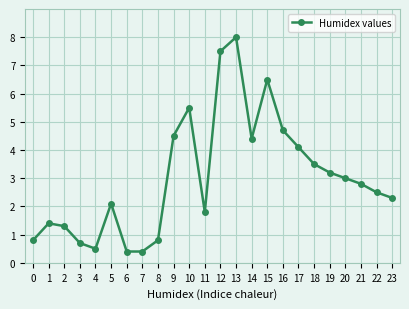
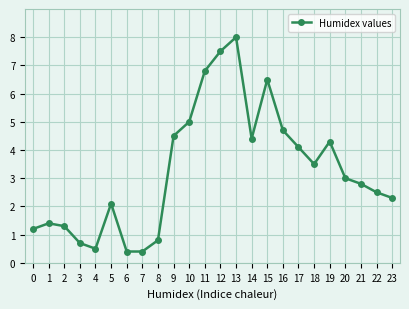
0: 0.8 -> 1.2
10: 5.5 -> 5.0
11: 1.8 -> 6.8
19: 3.2 -> 4.3
